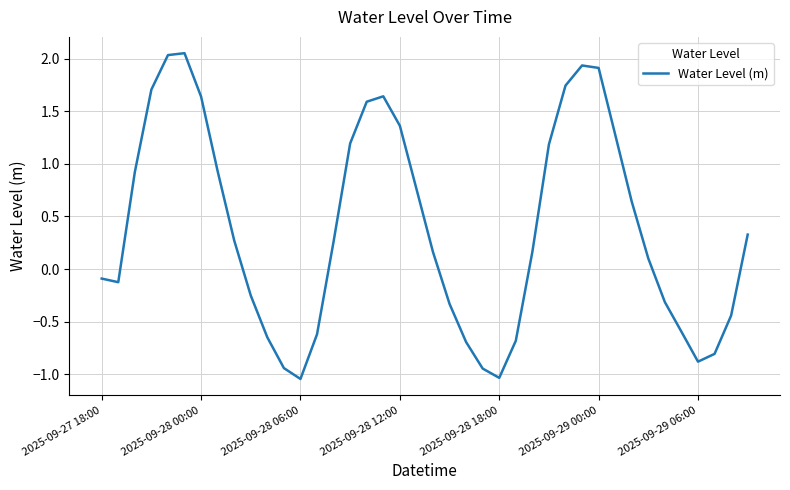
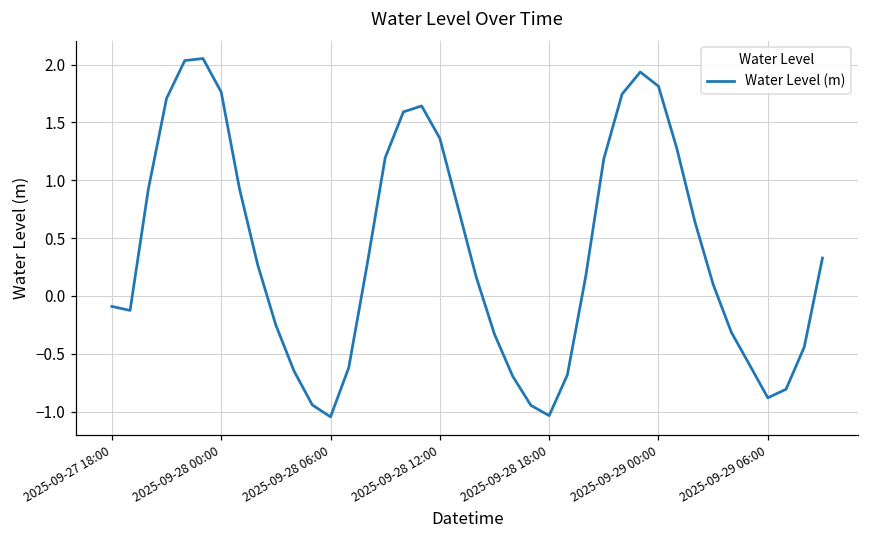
2025-09-28 00:00: 1.64 -> 1.76
2025-09-29 00:00: 1.91 -> 1.81
